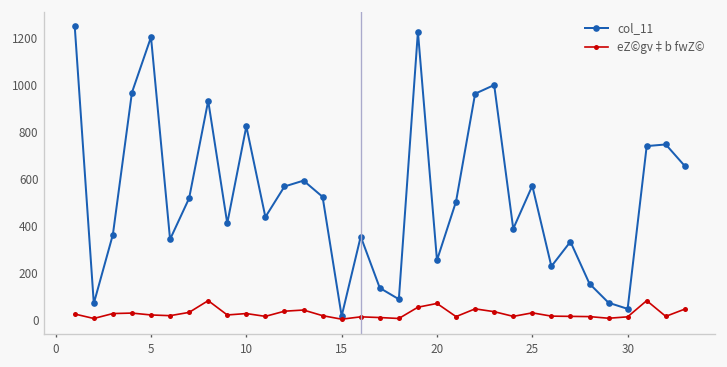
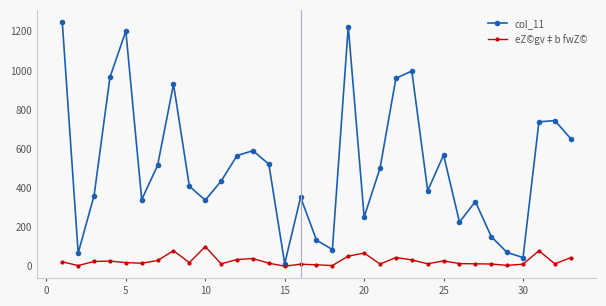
col_11, 10: 820 -> 340
eZ©gv‡b fwZ©, 10: 20 -> 100
